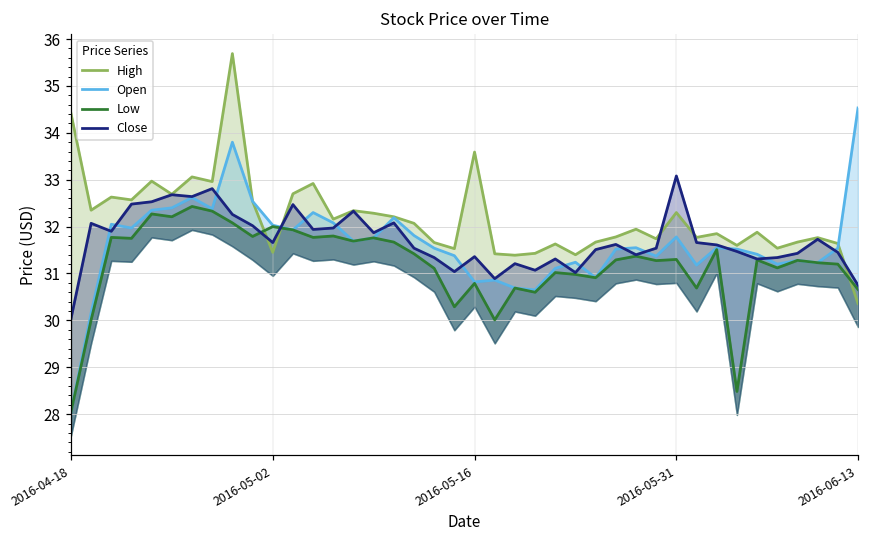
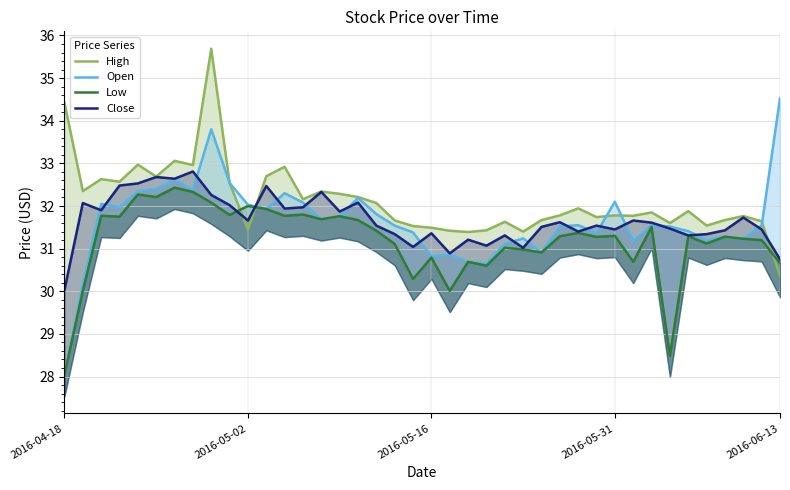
High, 2016-05-16: 33.6 -> 31.5
High, 2016-05-31: 32.3 -> 31.8
Open, 2016-05-31: 31.8 -> 32.1
Close, 2016-05-31: 33.1 -> 31.5
